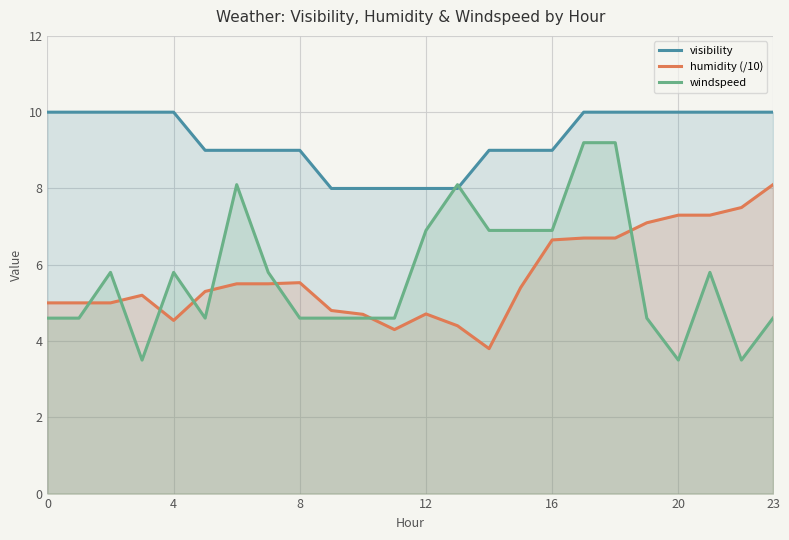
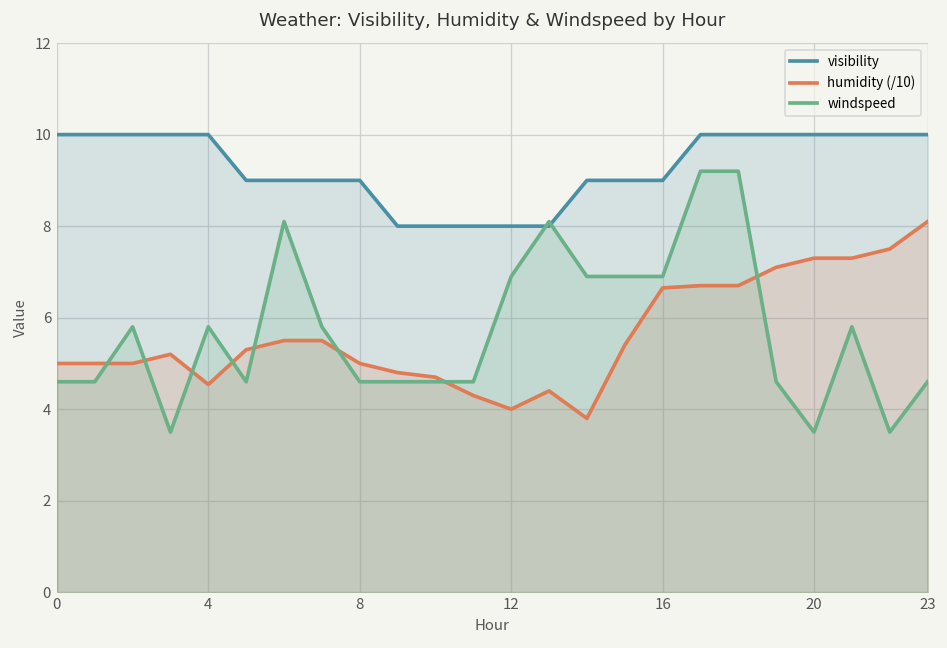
humidity (/10), 8: 5.5 -> 5.0
humidity (/10), 12: 4.7 -> 4.0
